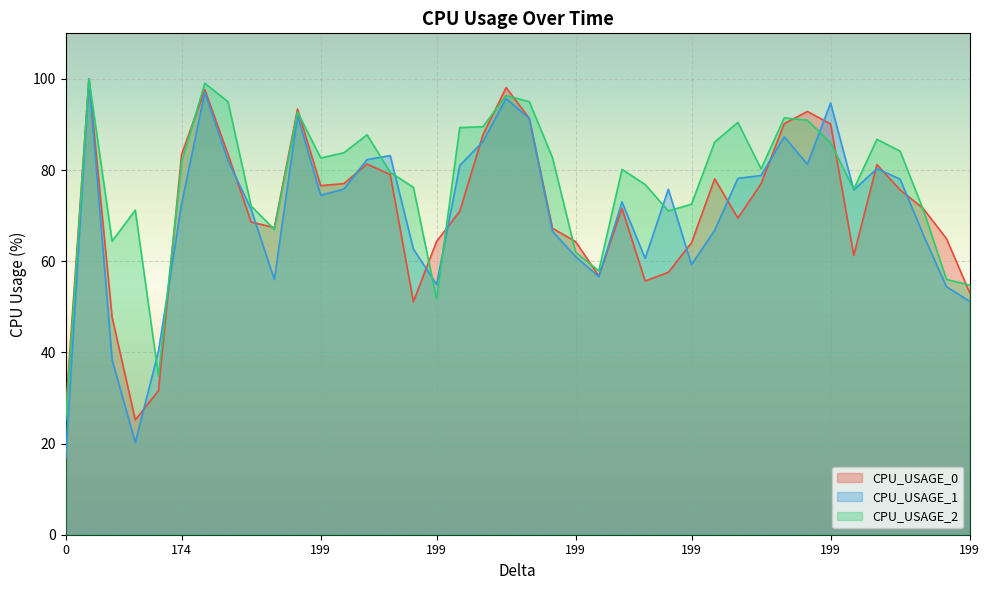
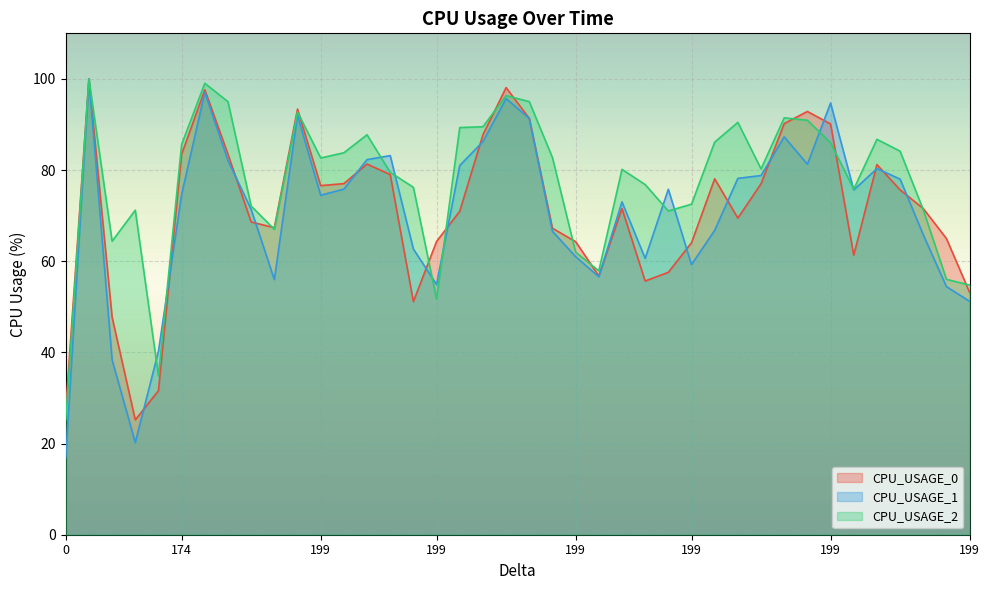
CPU_USAGE_1, 174: 73 -> 75
CPU_USAGE_2, 174: 82 -> 86
